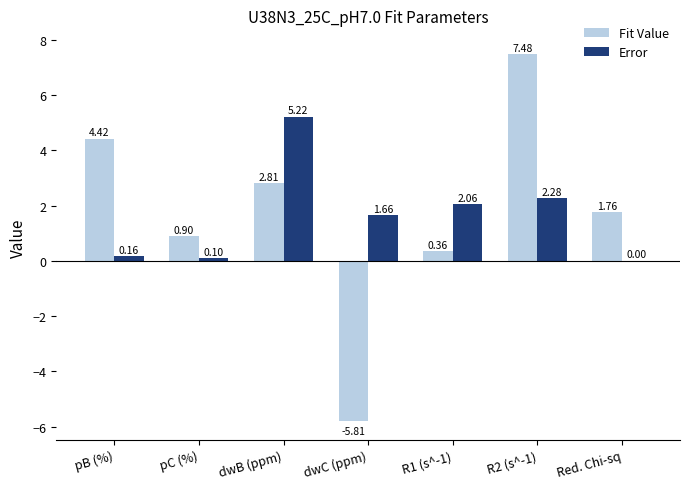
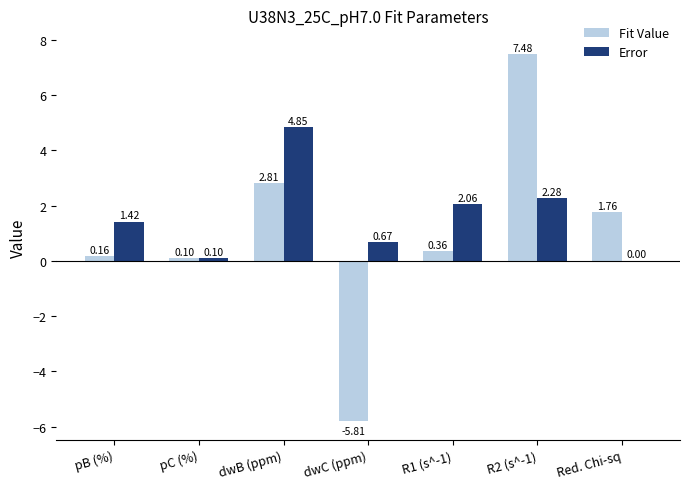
Fit Value, pB (%): 4.42 -> 0.16
Error, pB (%): 0.16 -> 1.42
Fit Value, pC (%): 0.90 -> 0.10
Error, dwB (ppm): 5.22 -> 4.85
Error, dwC (ppm): 1.66 -> 0.67
